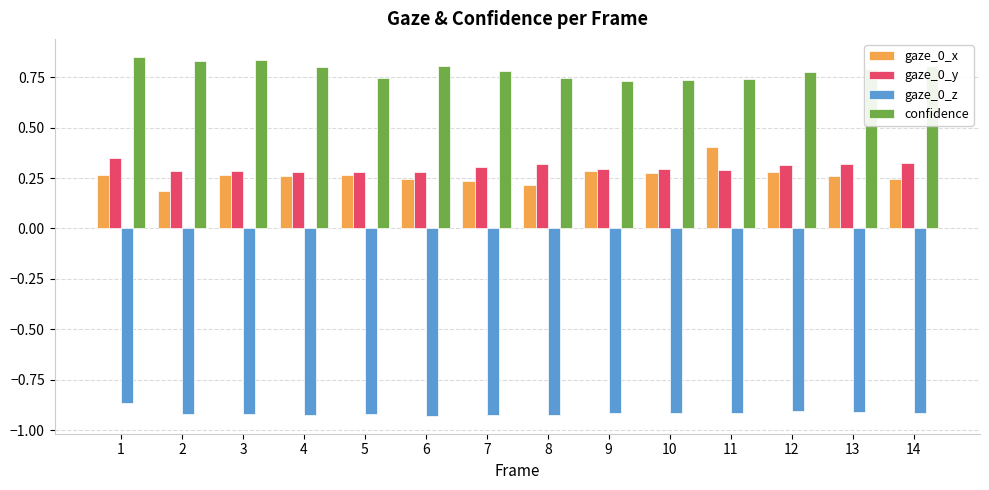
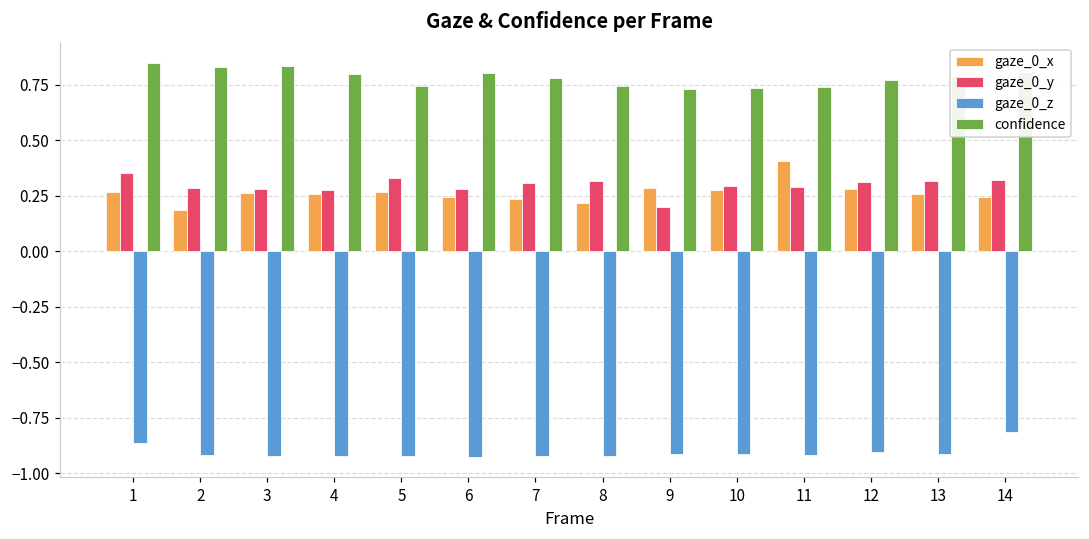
gaze_0_y, 5: 0.28 -> 0.33
gaze_0_y, 9: 0.29 -> 0.20
gaze_0_z, 14: -0.91 -> -0.82
